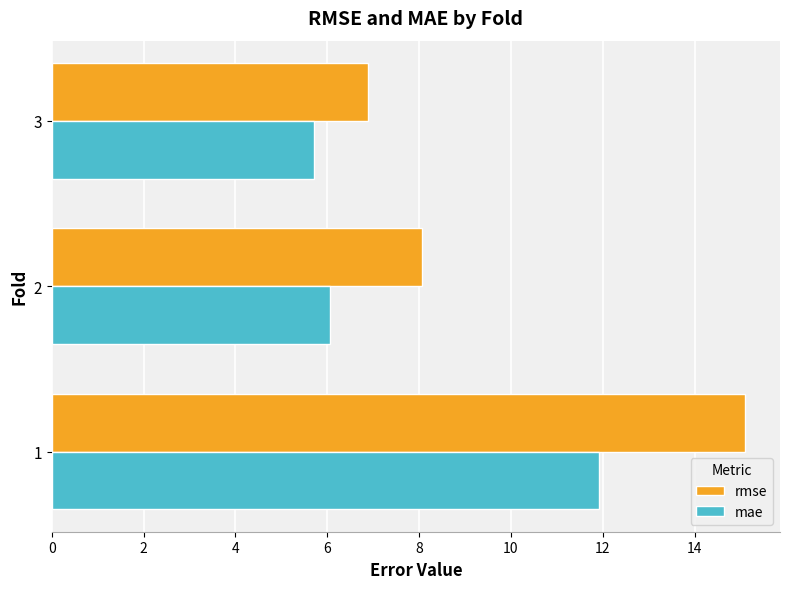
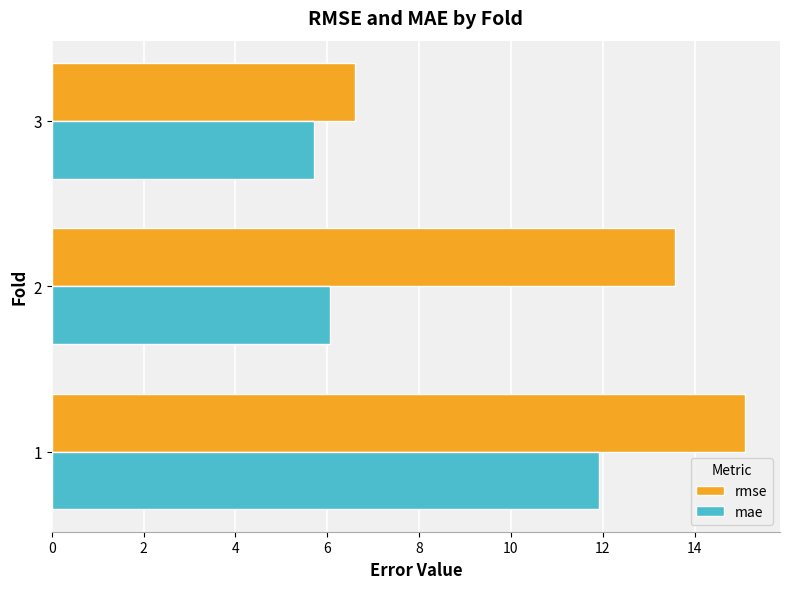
rmse, 3: 6.9 -> 6.6
rmse, 2: 8.1 -> 13.6
